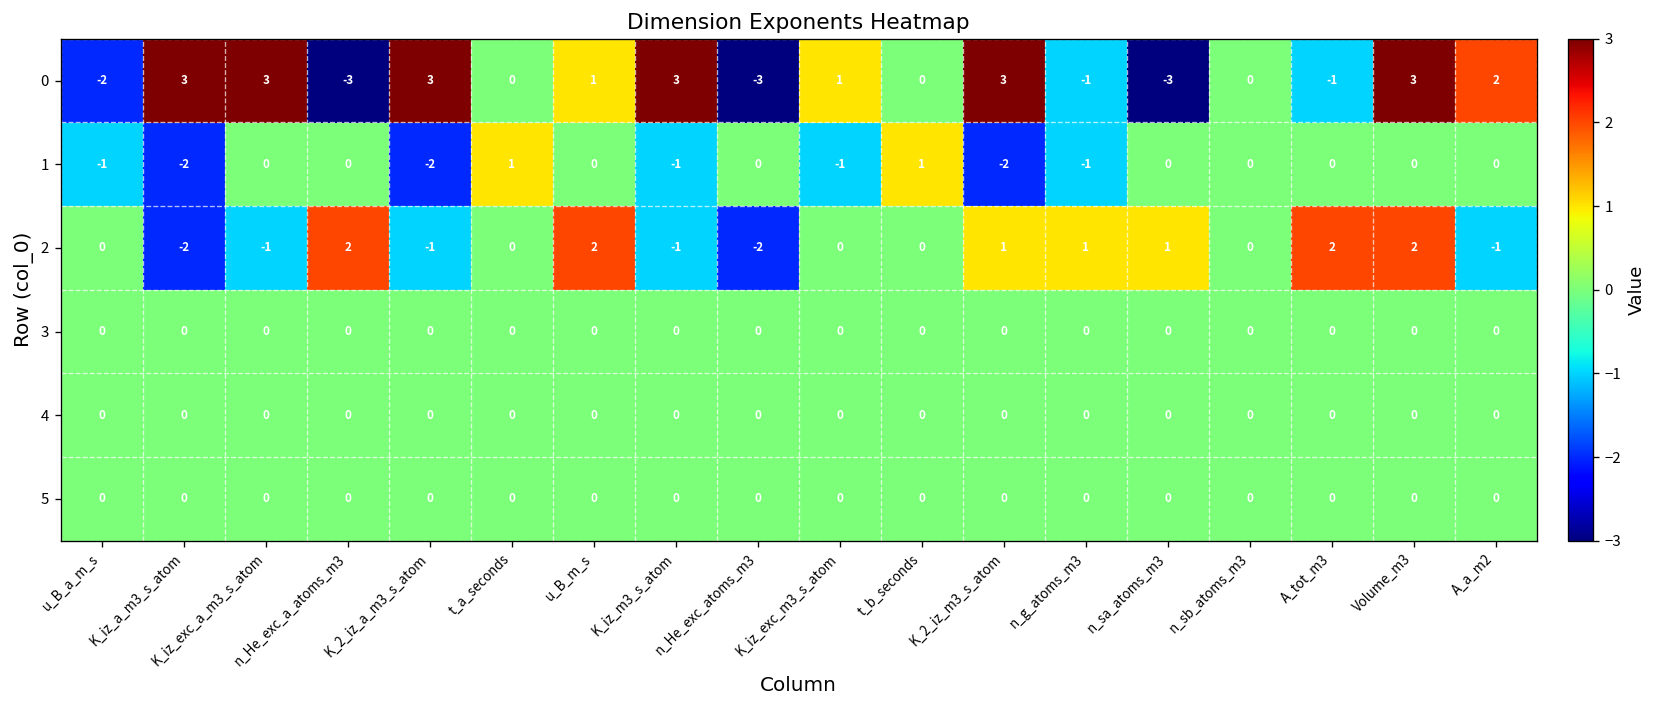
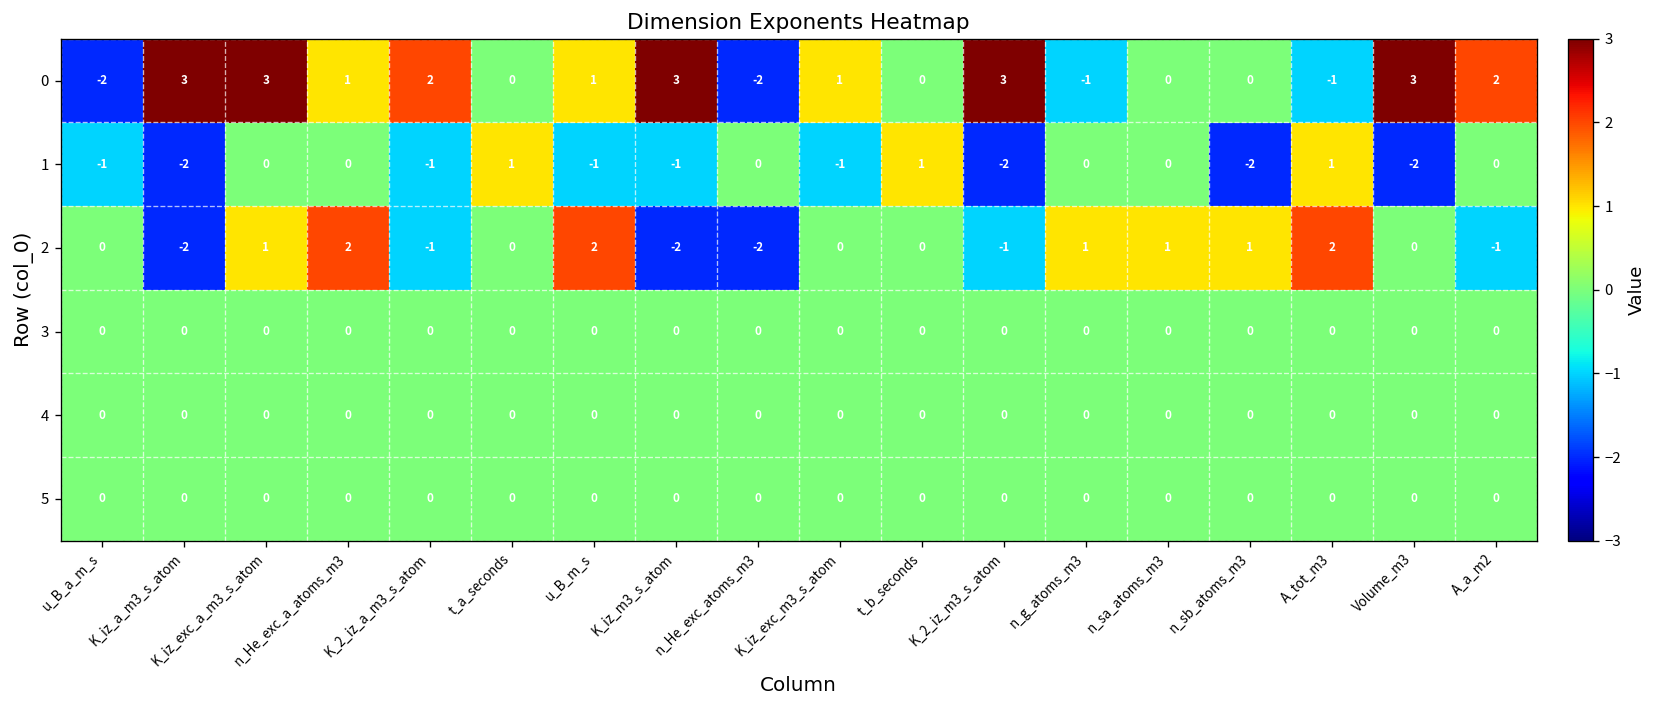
0, n_He_exc_a_atoms_m3: -3 -> 1
0, K_2_iz_a_m3_s_atom: 3 -> 2
0, n_He_exc_atoms_m3: -3 -> -2
0, n_sa_atoms_m3: -3 -> 0
1, K_2_iz_a_m3_s_atom: -2 -> -1
1, u_B_m_s: 0 -> -1
1, n_g_atoms_m3: -1 -> 0
1, n_sb_atoms_m3: 0 -> -2
1, A_tot_m3: 0 -> 1
1, Volume_m3: 0 -> -2
2, K_iz_exc_a_m3_s_atom: -1 -> 1
2, K_iz_m3_s_atom: -1 -> -2
2, K_2_iz_m3_s_atom: 1 -> -1
2, n_sb_atoms_m3: 0 -> 1
2, Volume_m3: 2 -> 0
